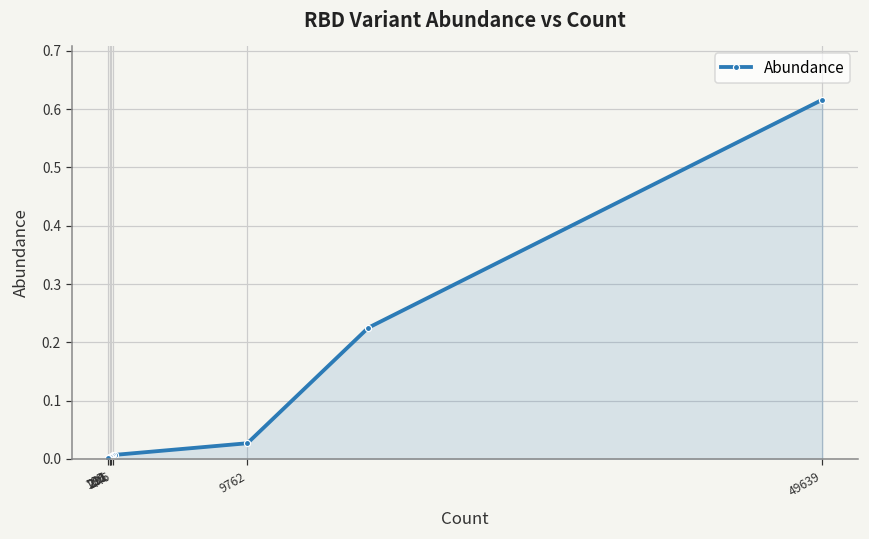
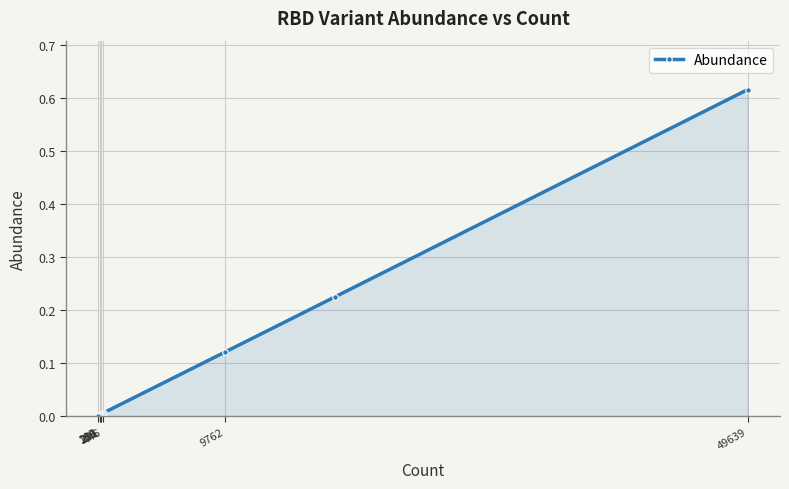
9762: 0.03 -> 0.12
